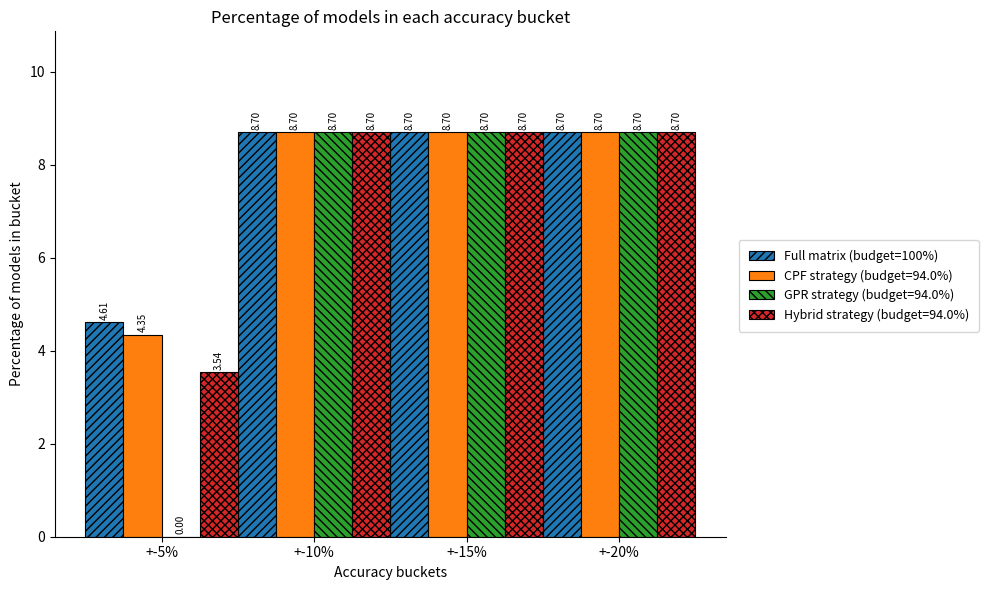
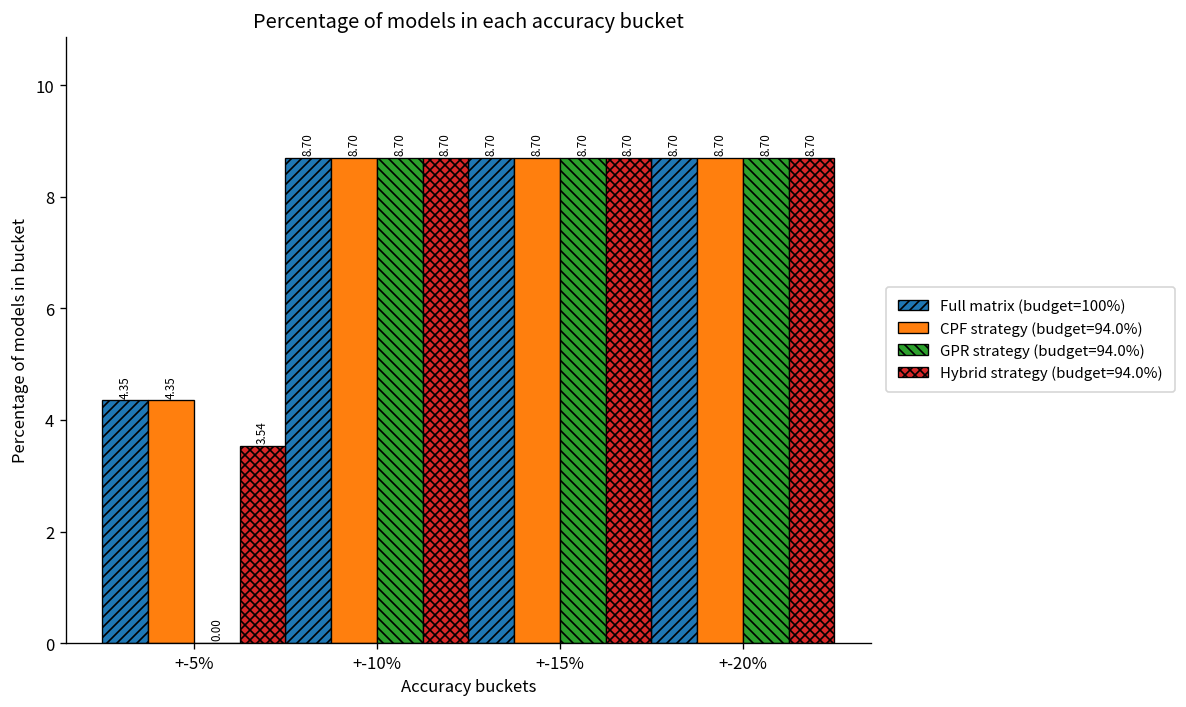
Full matrix (budget=100%), +-5%: 4.61 -> 4.35
